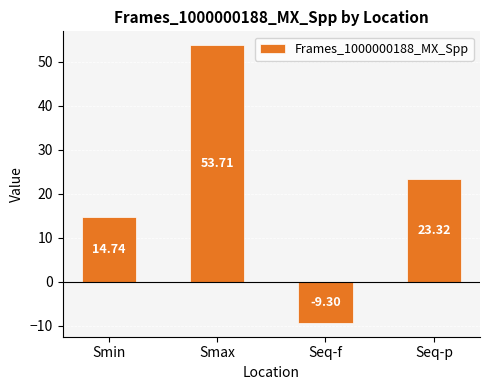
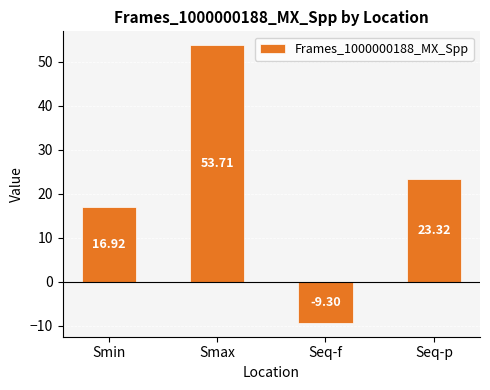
Smin: 14.74 -> 16.92
